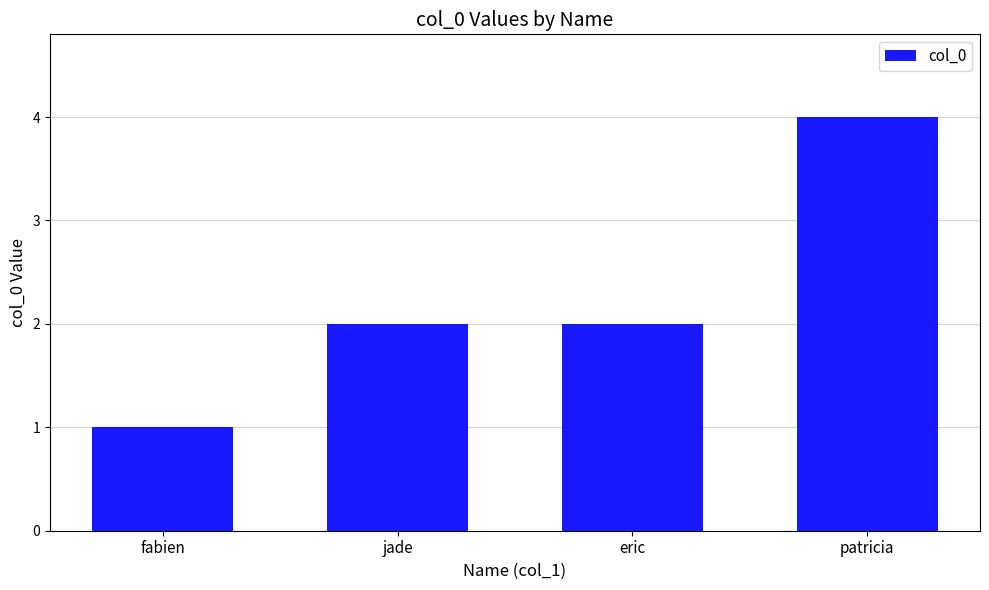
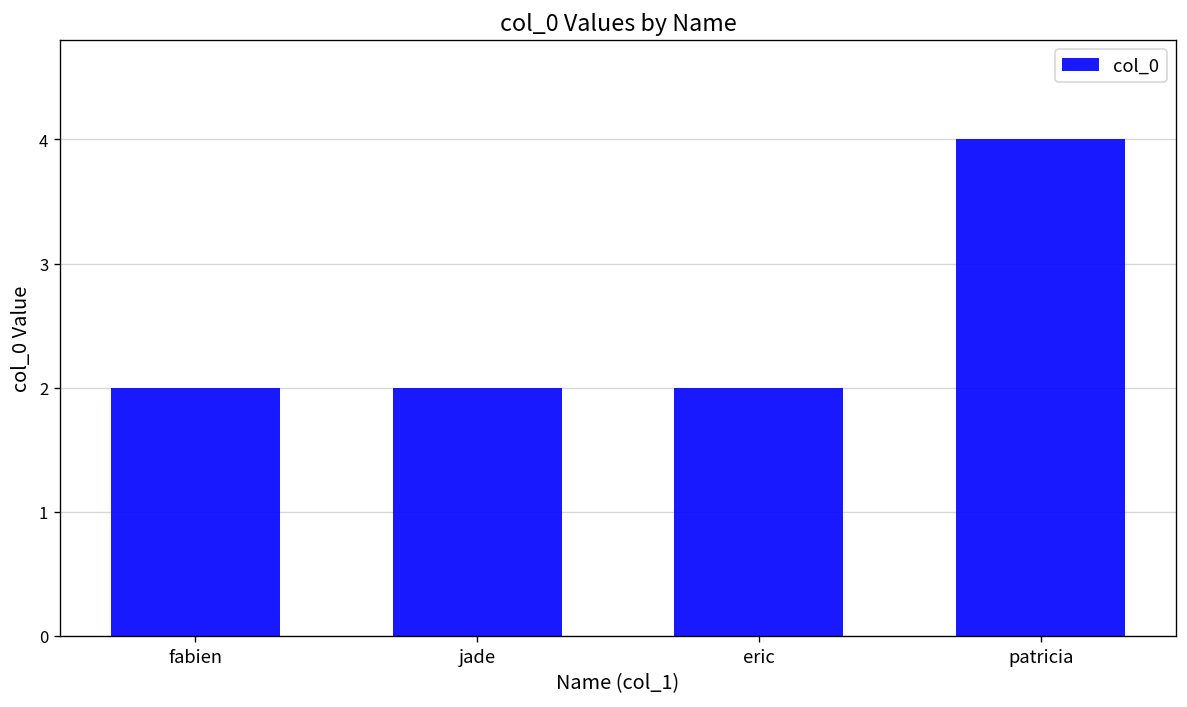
fabien: 1 -> 2
